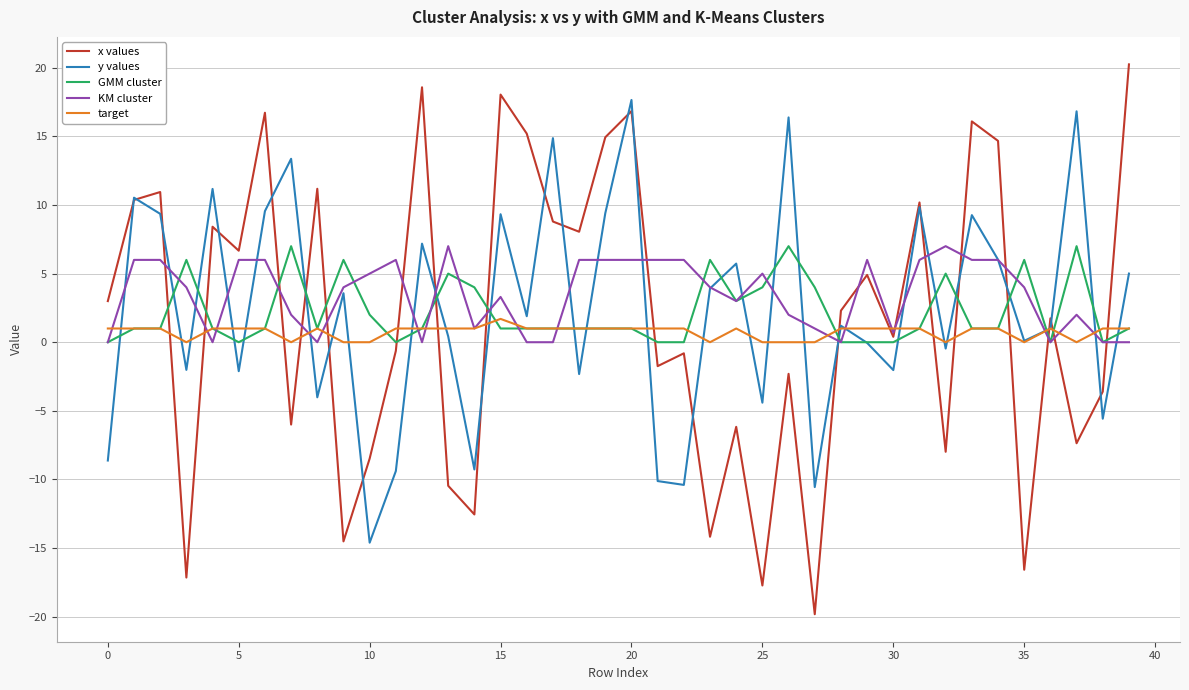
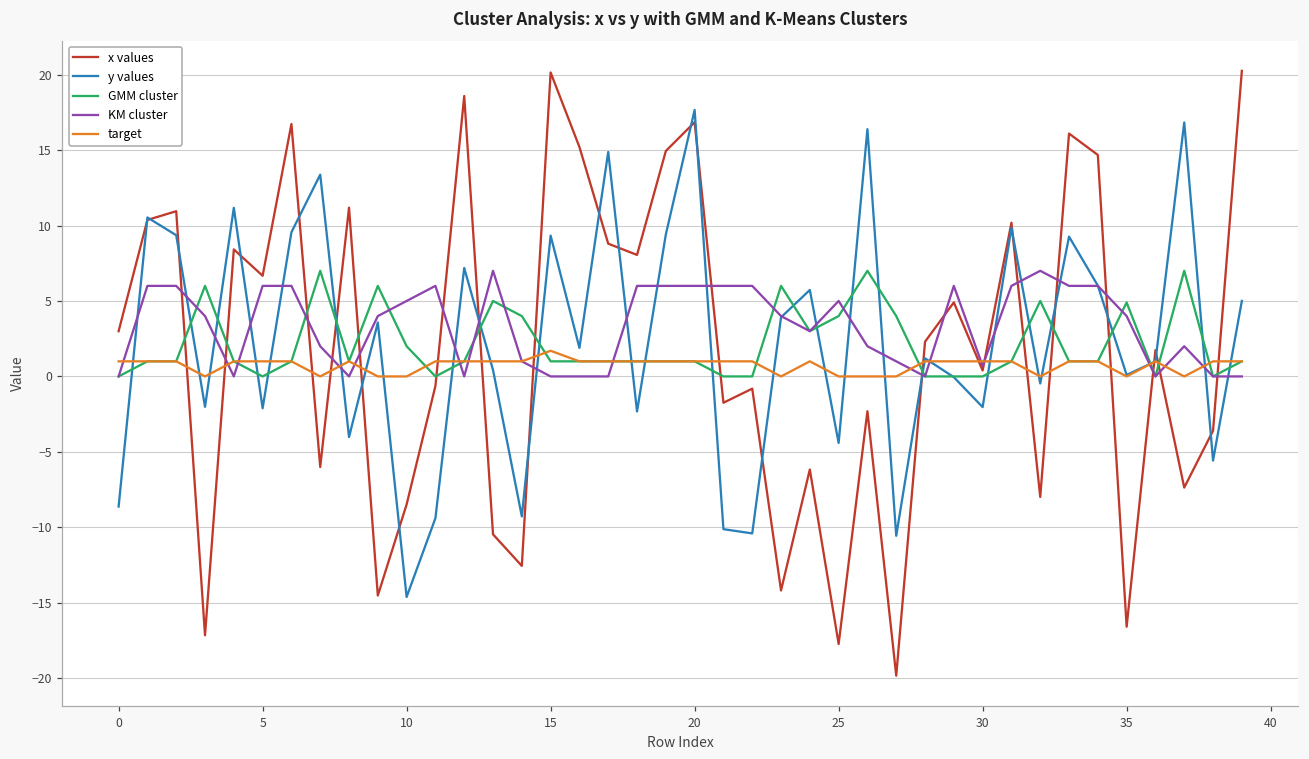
x values, 15: 18.0 -> 20.1
KM cluster, 15: 3.3 -> 0.0
GMM cluster, 35: 6.0 -> 4.9
